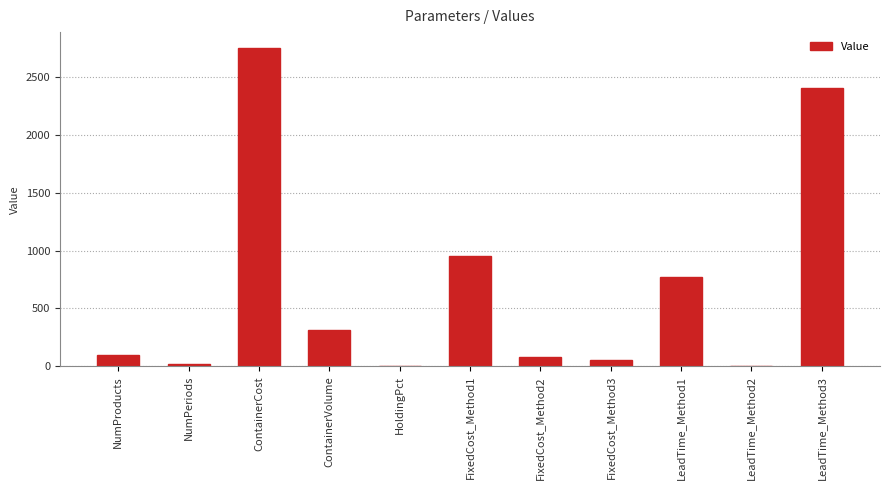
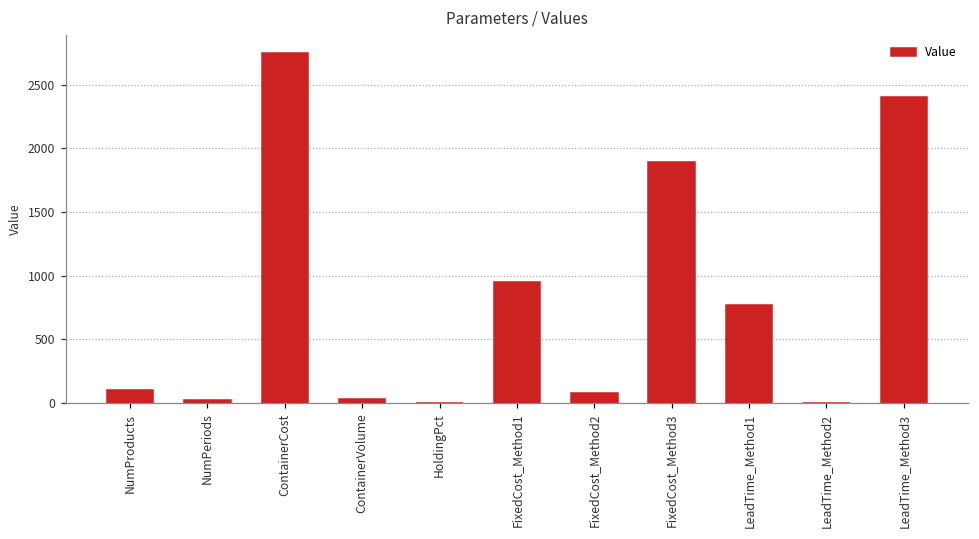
ContainerVolume: 310 -> 30
FixedCost_Method3: 50 -> 1890
